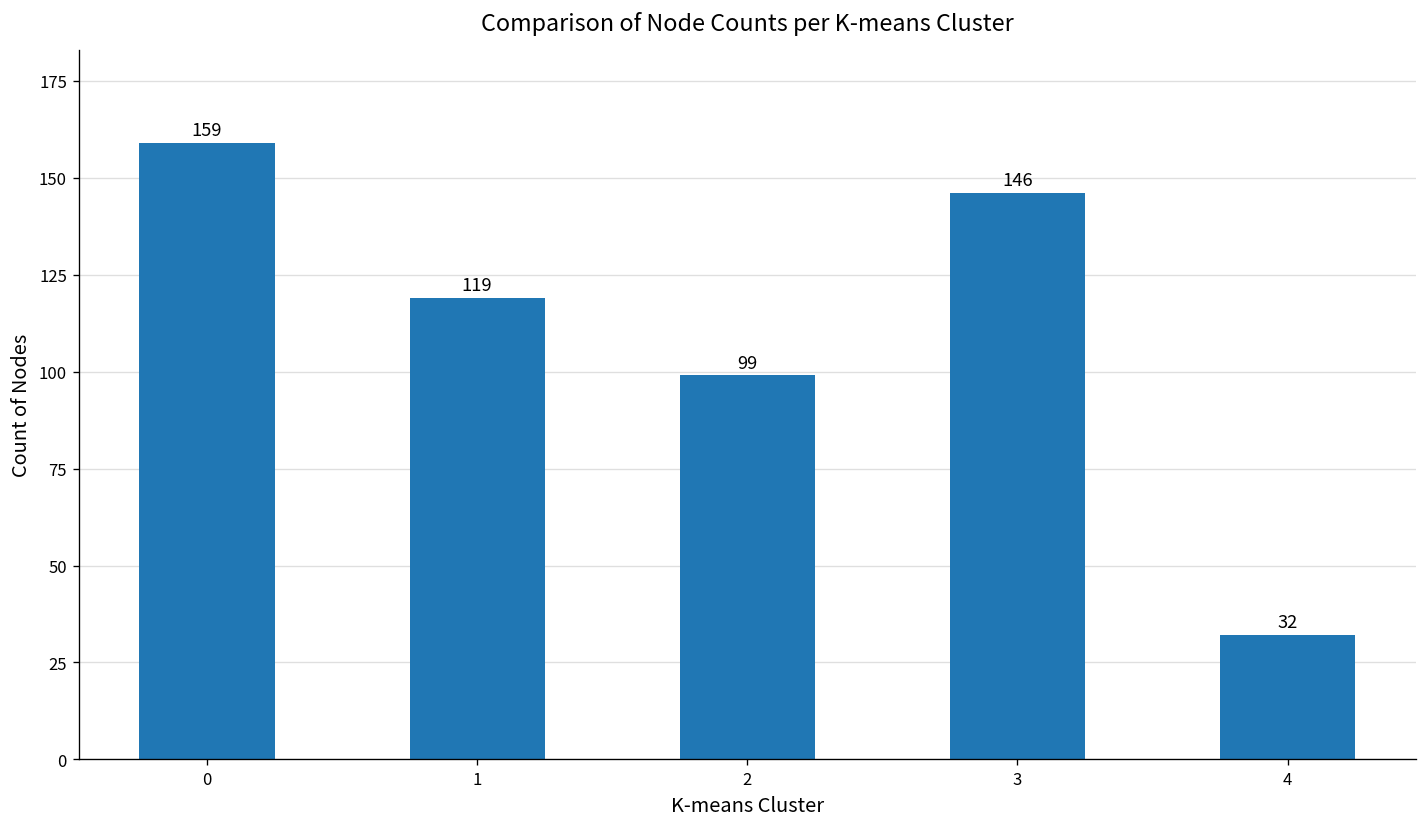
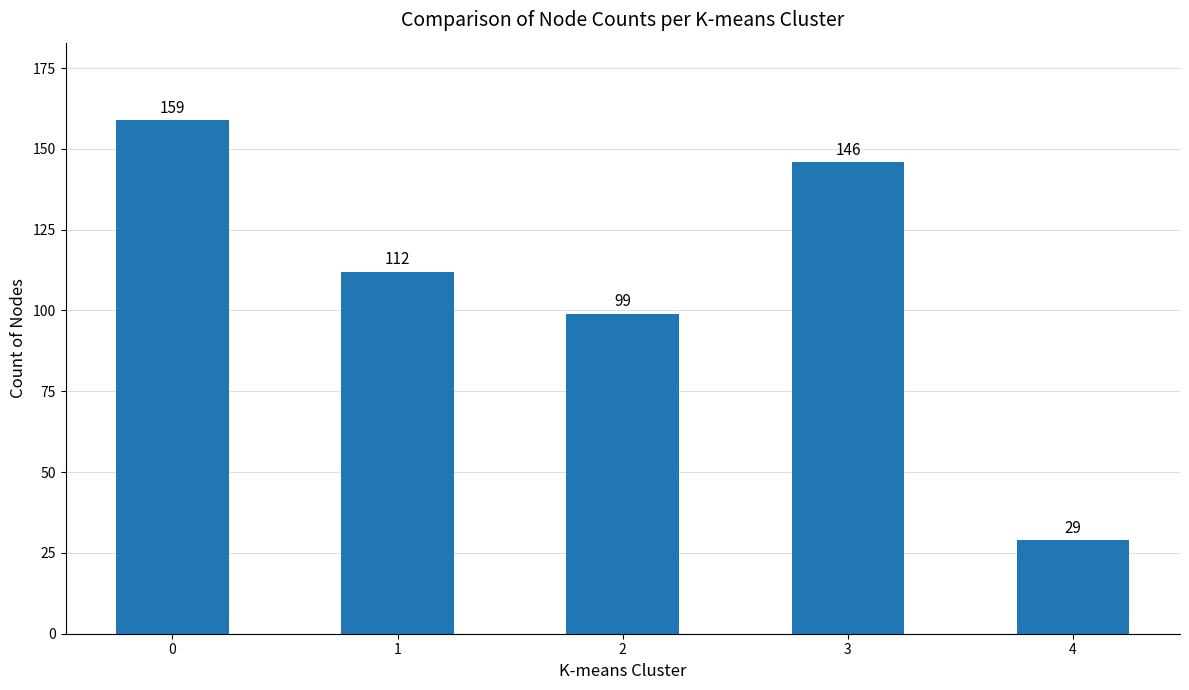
1: 119 -> 112
4: 32 -> 29
